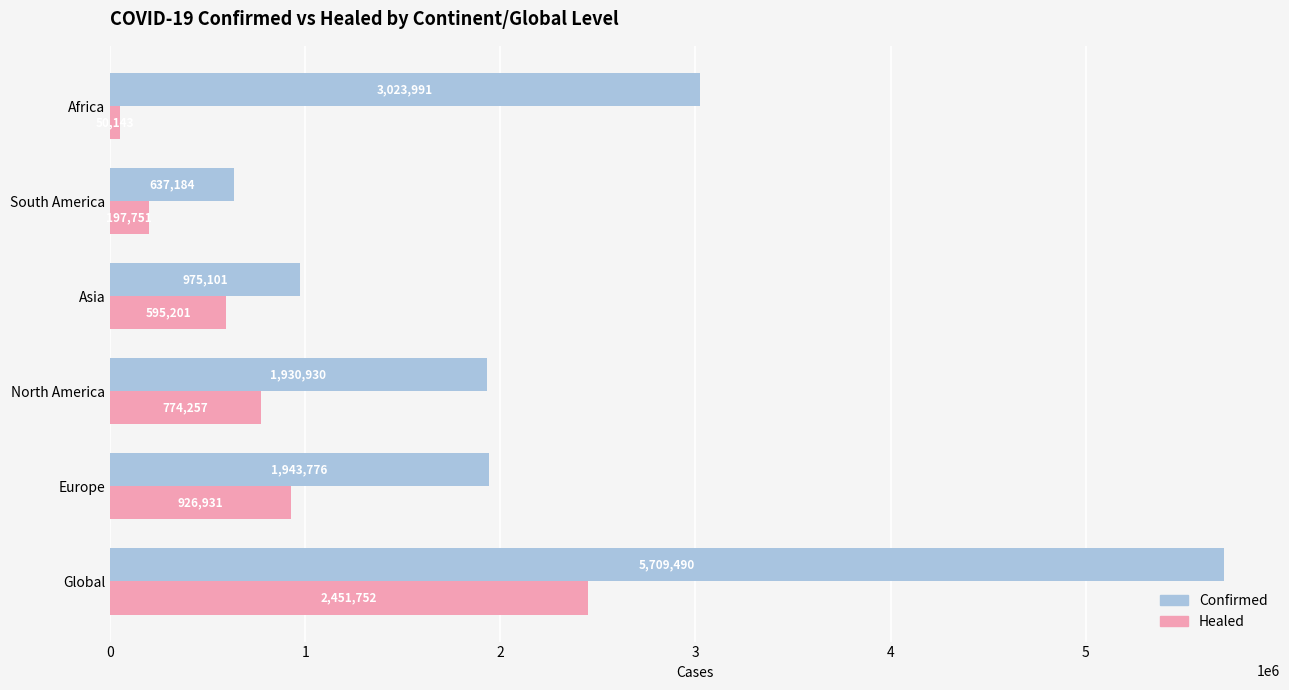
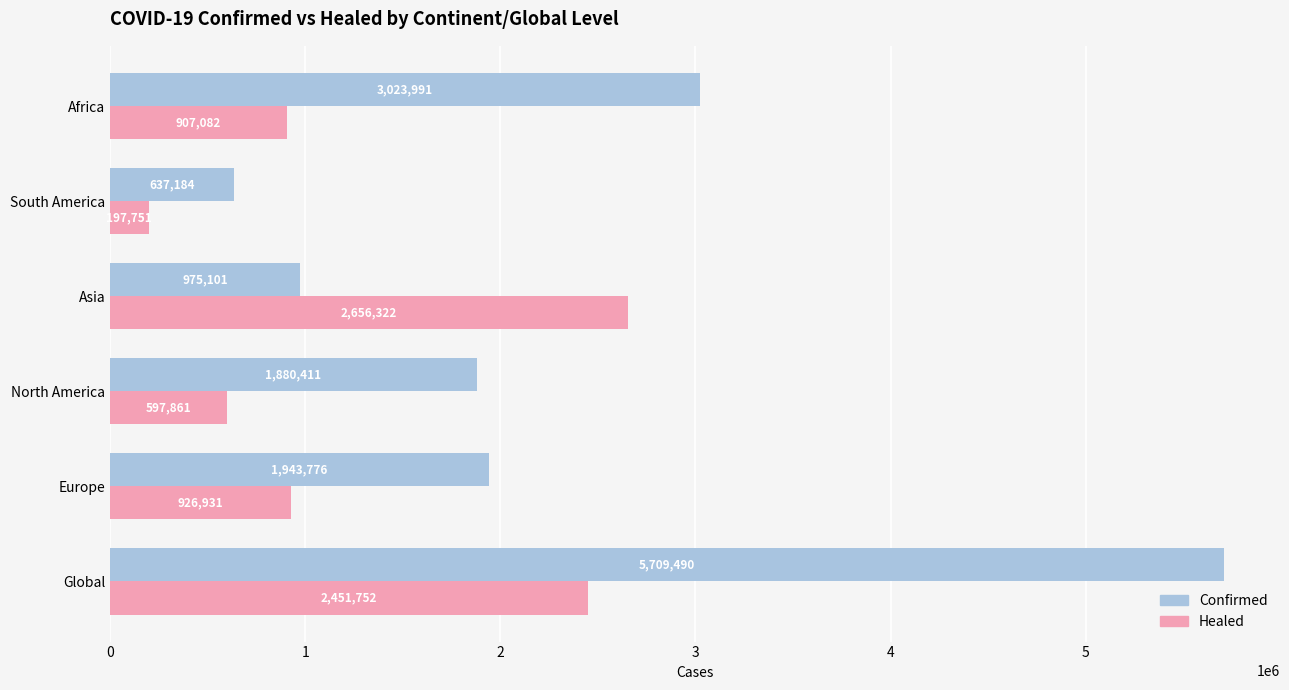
Healed, Africa: 50000 -> 910000
Healed, Asia: 595,201 -> 2,656,322
Confirmed, North America: 1,930,930 -> 1,880,411
Healed, North America: 774,257 -> 597,861
